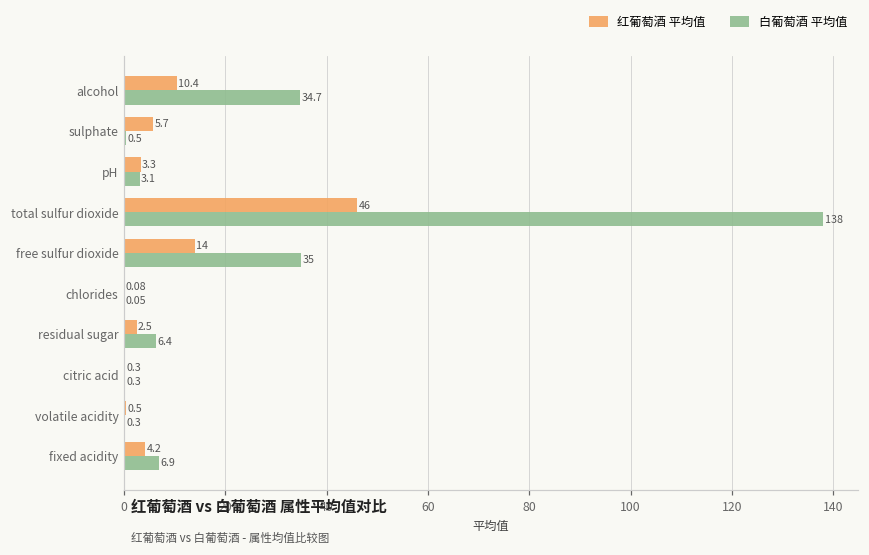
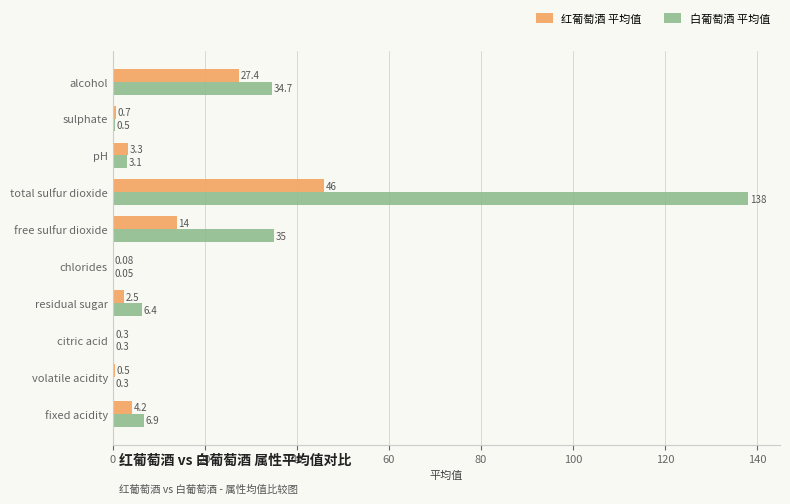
红葡萄酒 平均值, alcohol: 10.4 -> 27.4
红葡萄酒 平均值, sulphate: 5.7 -> 0.7
